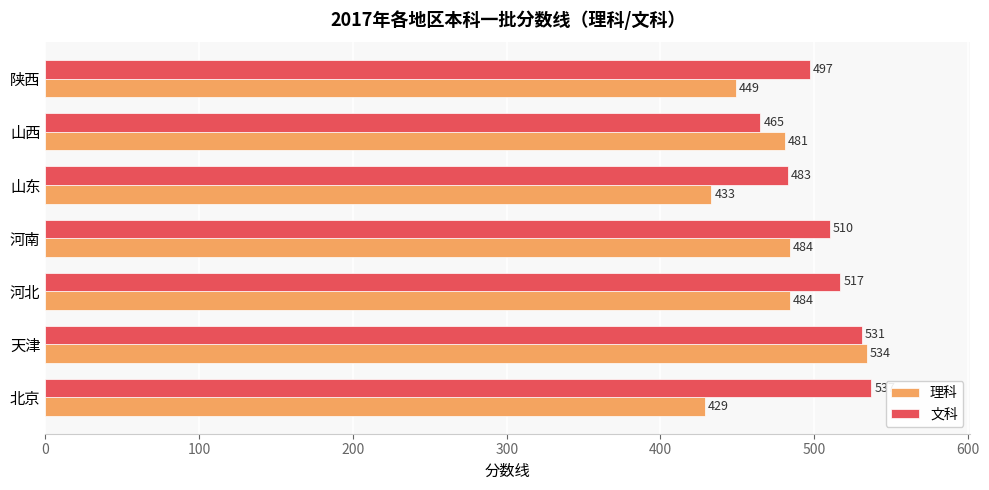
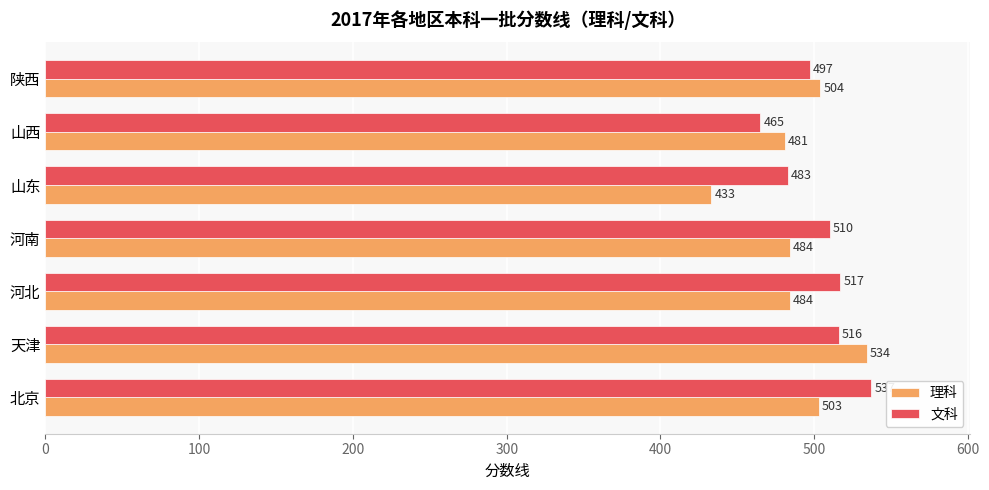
理科, 陕西: 449 -> 504
文科, 天津: 531 -> 516
理科, 北京: 429 -> 503
